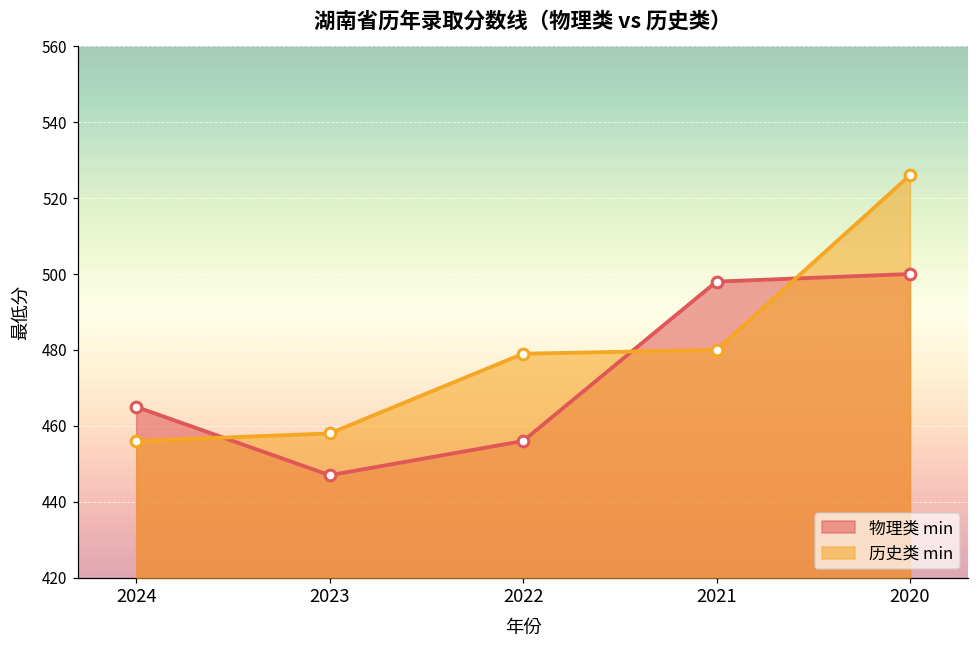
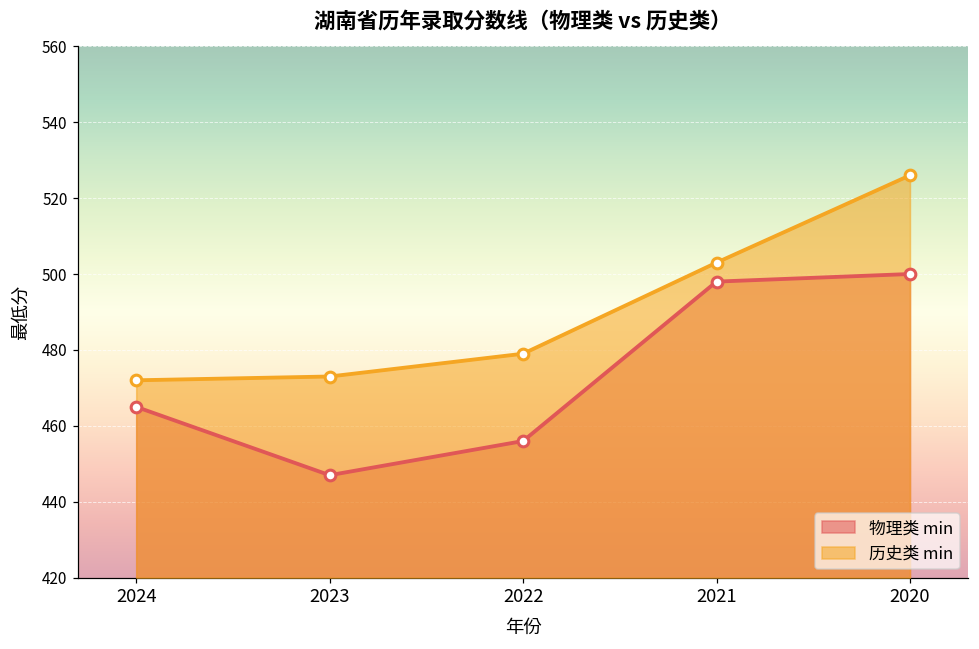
历史类 min, 2024: 456 -> 472
历史类 min, 2023: 458 -> 473
历史类 min, 2021: 480 -> 503
